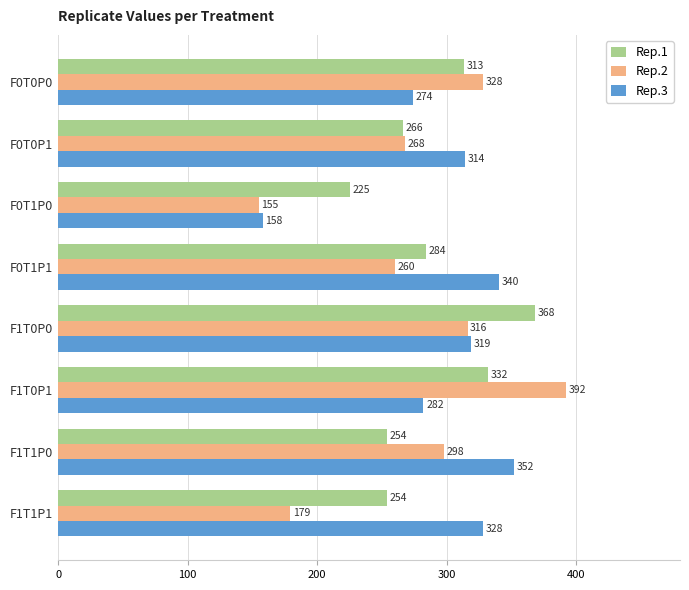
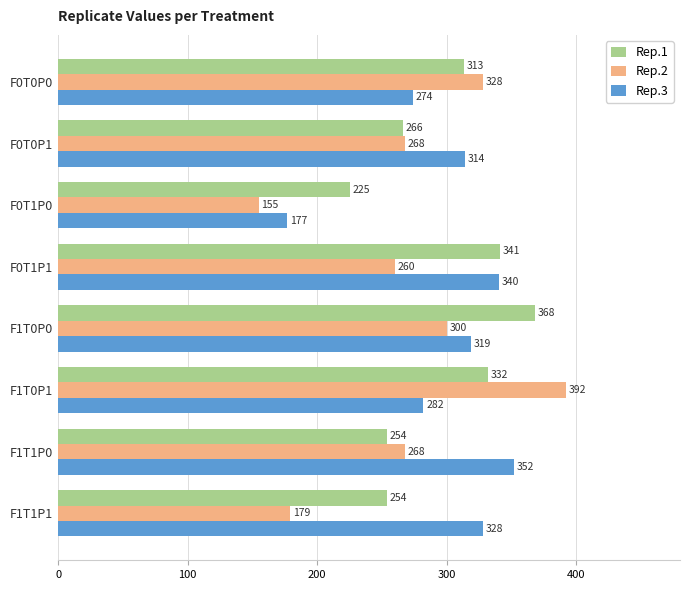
Rep.3, F0T1P0: 158 -> 177
Rep.1, F0T1P1: 284 -> 341
Rep.2, F1T0P0: 316 -> 300
Rep.2, F1T1P0: 298 -> 268
